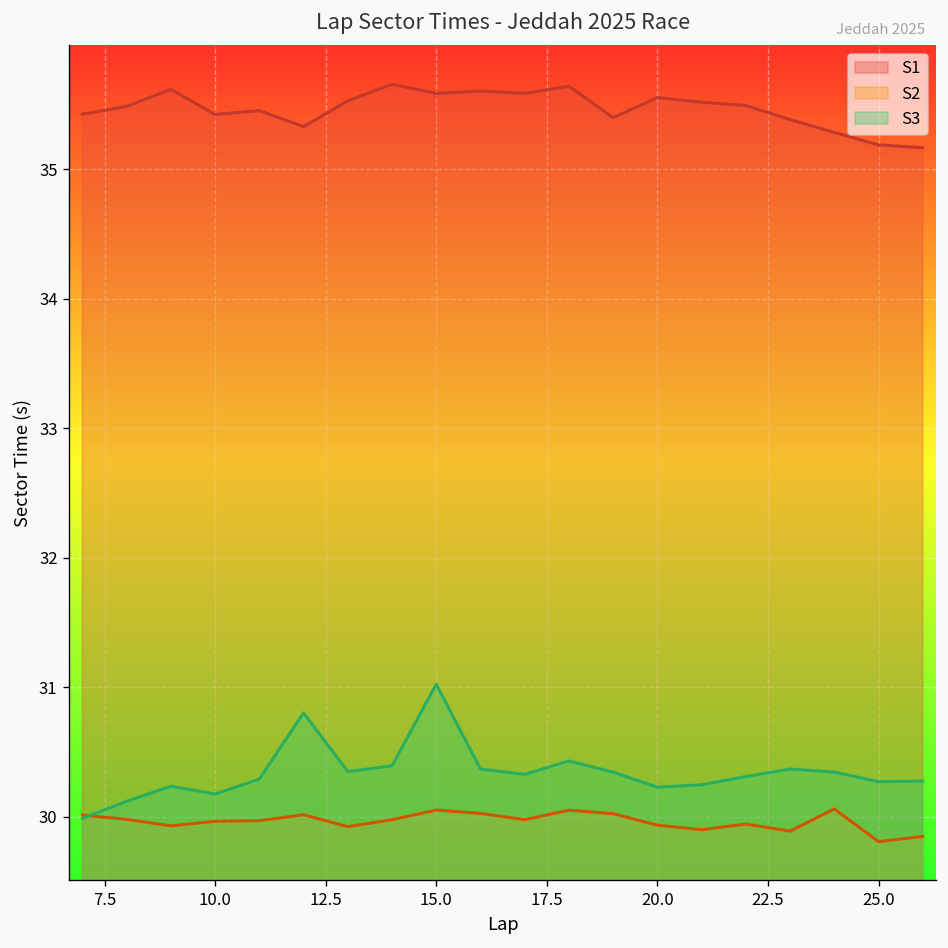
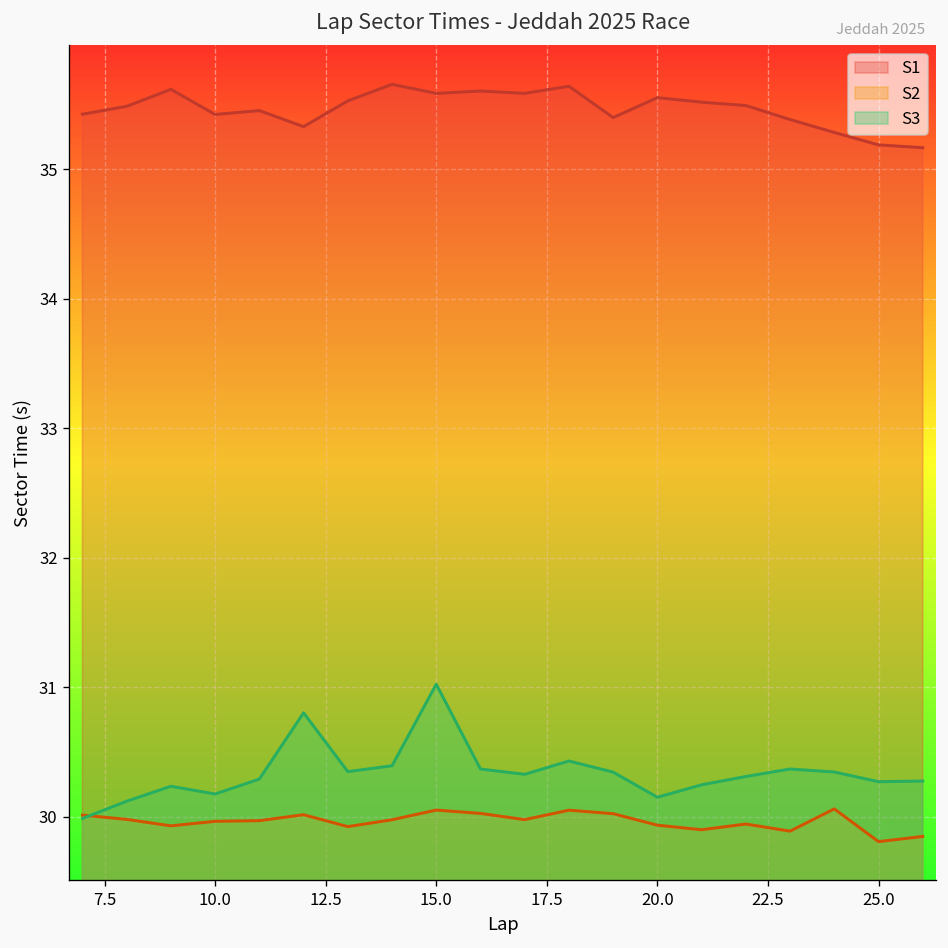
S3, 20.0: 30.23 -> 30.15
